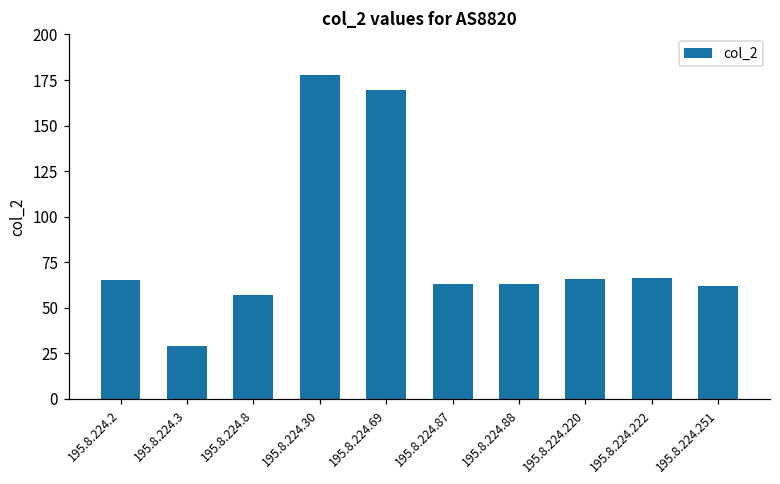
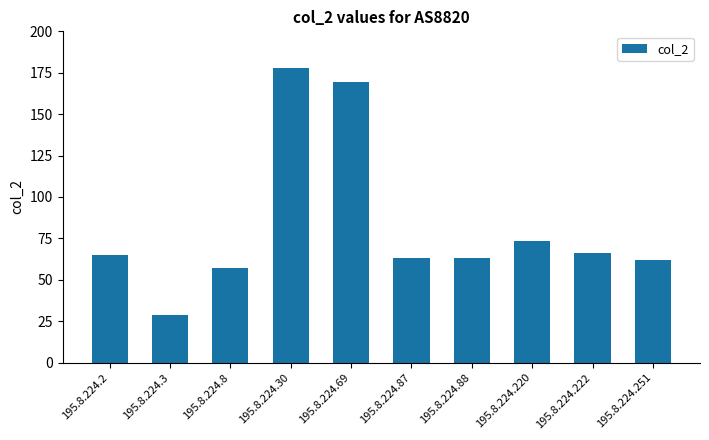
195.8.224.220: 66 -> 73
